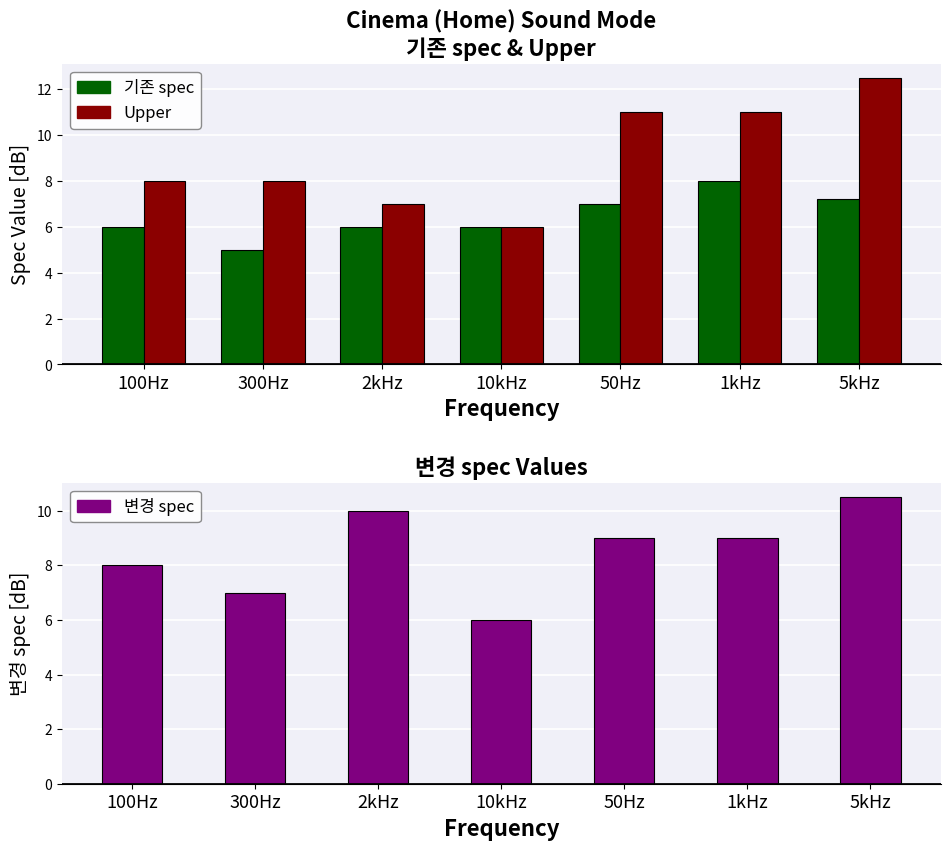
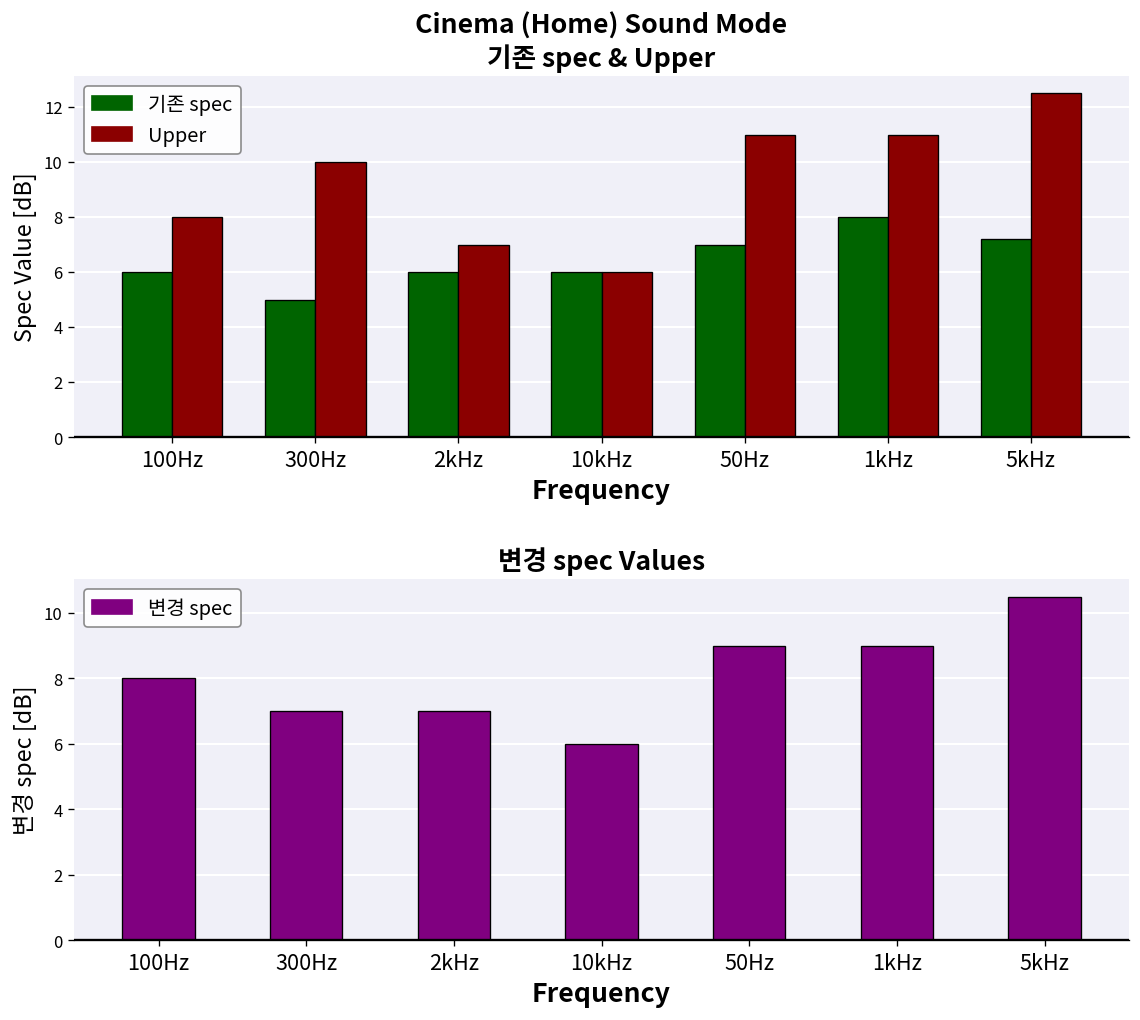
Cinema (Home) Sound Mode 기존 spec & Upper, Upper, 300Hz: 8 -> 10
변경 spec Values, 2kHz: 10 -> 7
